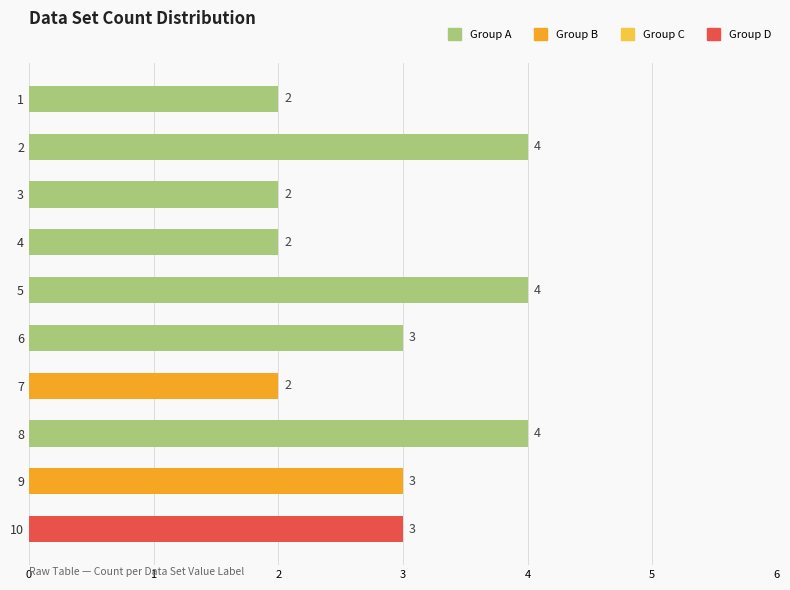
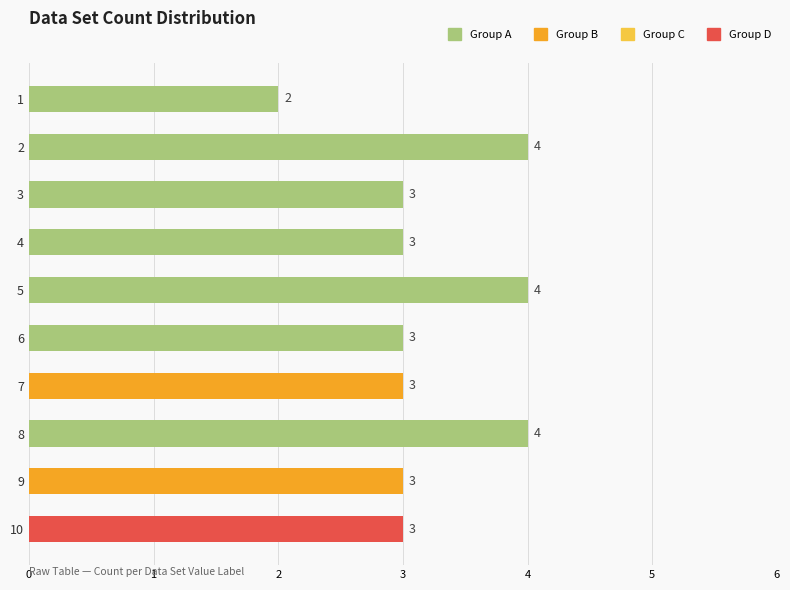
3: 2 -> 3
4: 2 -> 3
7: 2 -> 3
